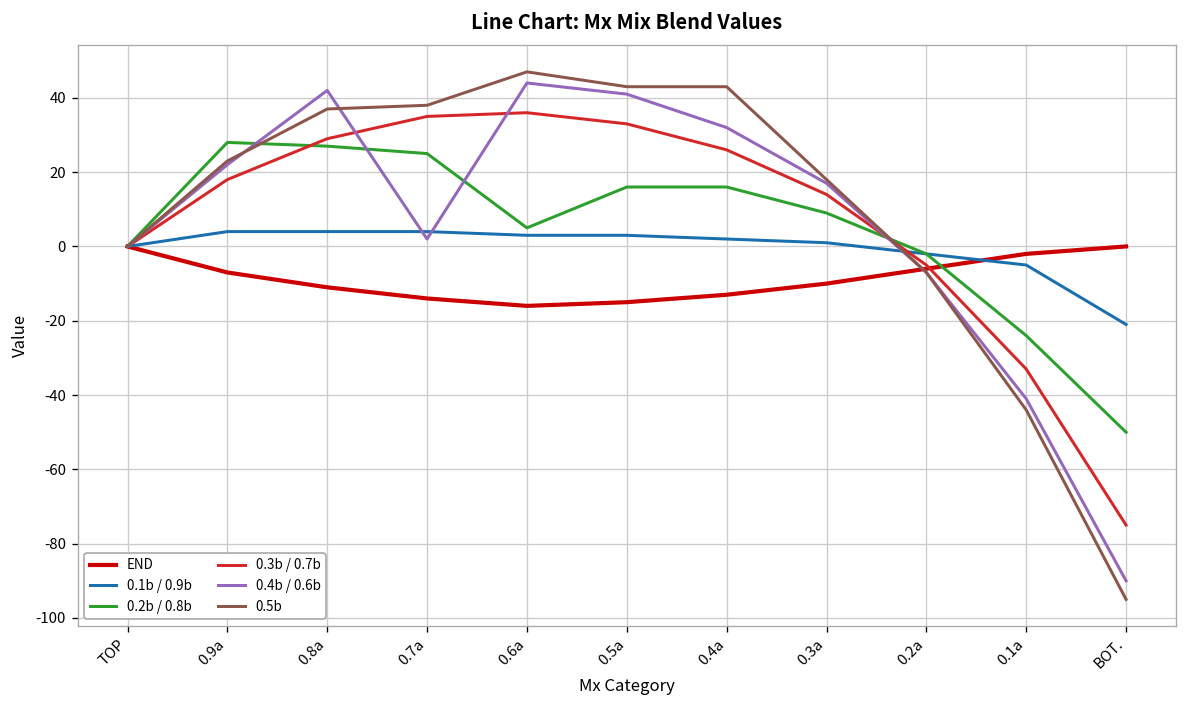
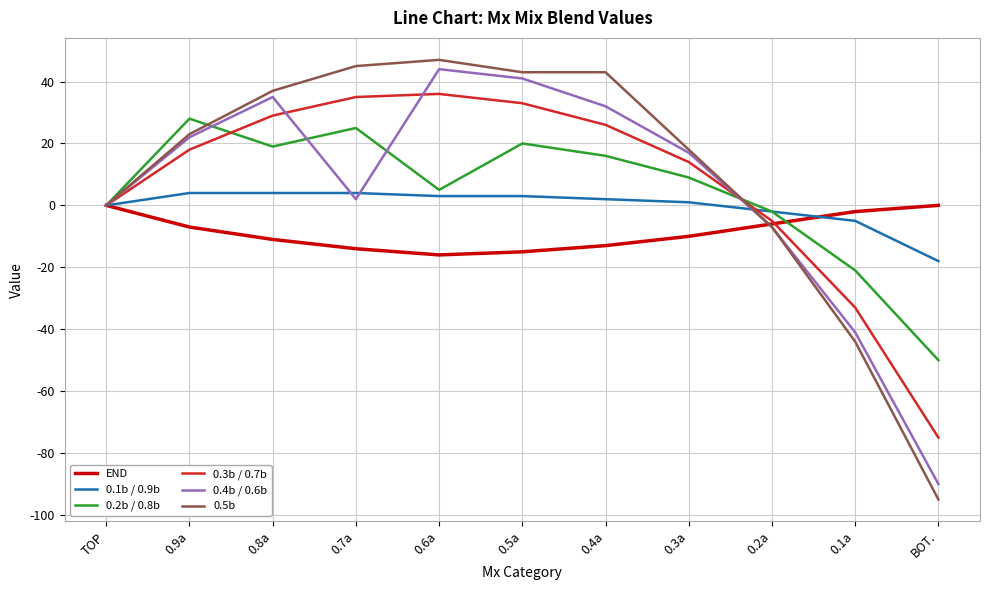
0.2b / 0.8b, 0.8a: 27 -> 19
0.4b / 0.6b, 0.8a: 42 -> 35
0.5b, 0.7a: 38 -> 45
0.2b / 0.8b, 0.5a: 16 -> 20
0.2b / 0.8b, 0.1a: -24 -> -21
0.1b / 0.9b, BOT.: -21 -> -18
